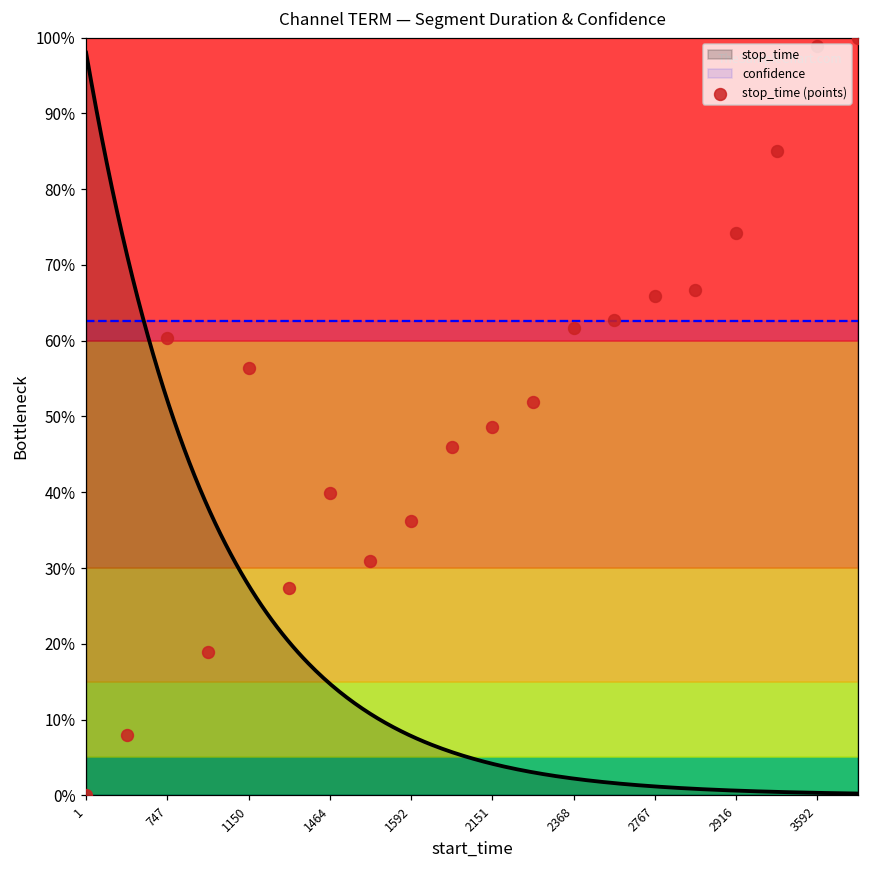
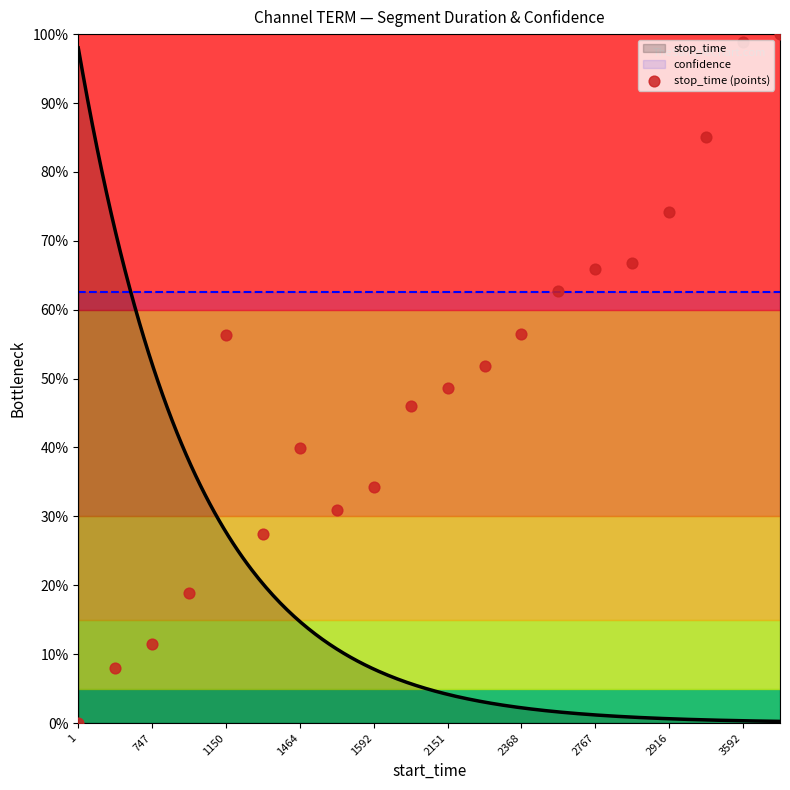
stop_time (points), 747: 60% -> 11%
stop_time (points), 1592: 36% -> 34%
stop_time (points), 2368: 62% -> 56%
